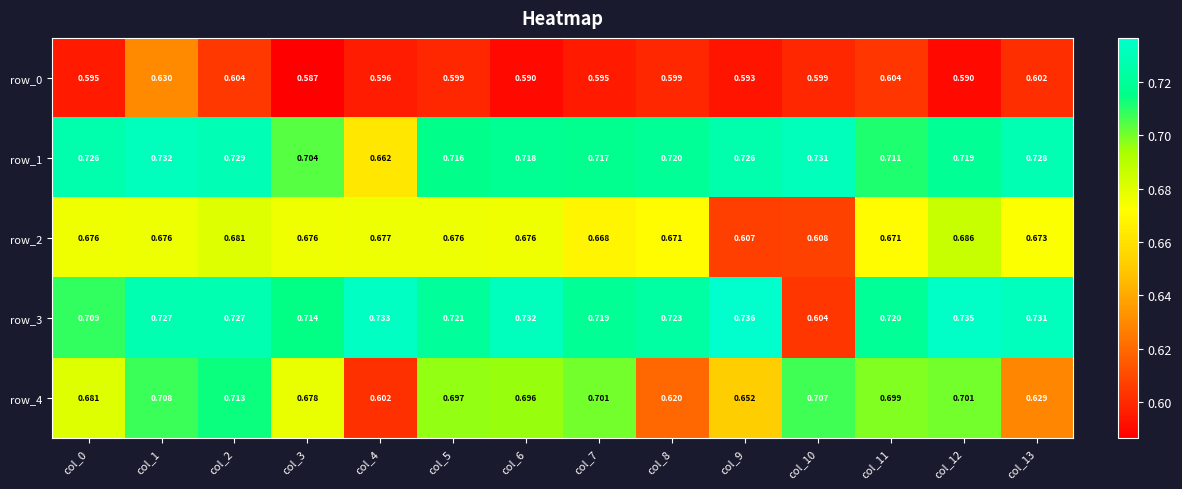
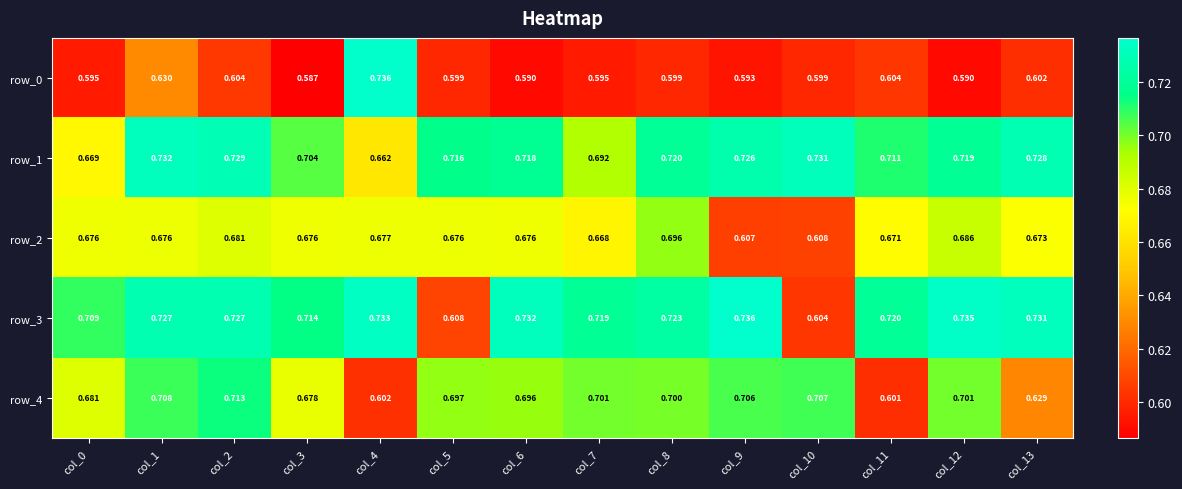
row_0, col_4: 0.596 -> 0.736
row_1, col_0: 0.726 -> 0.669
row_1, col_7: 0.717 -> 0.692
row_2, col_8: 0.671 -> 0.696
row_3, col_5: 0.721 -> 0.608
row_4, col_8: 0.620 -> 0.700
row_4, col_9: 0.652 -> 0.706
row_4, col_11: 0.699 -> 0.601
